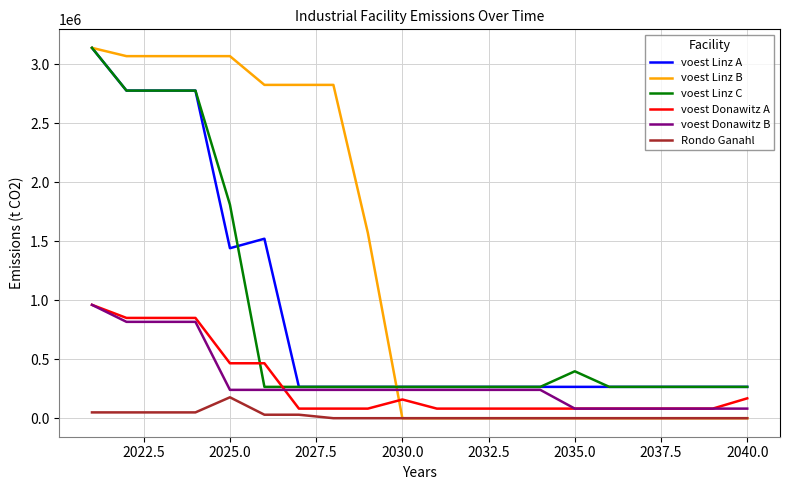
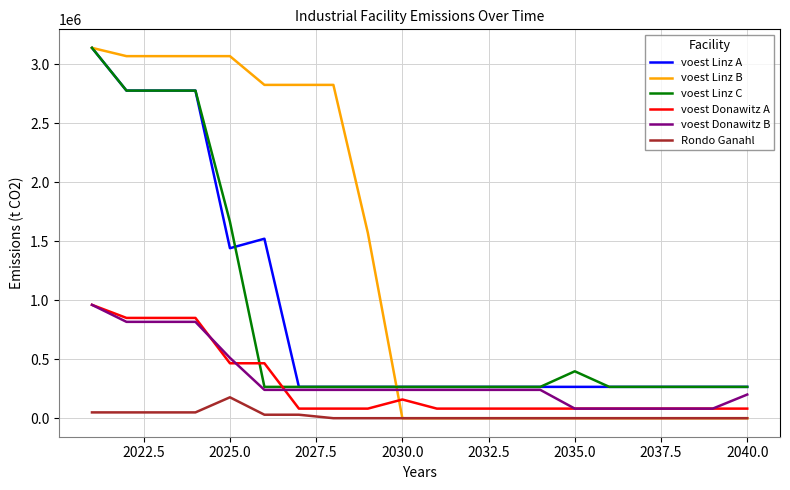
voest Linz C, 2025.0: 1810000 -> 1670000
voest Donawitz B, 2025.0: 240000 -> 510000
voest Donawitz A, 2040.0: 170000 -> 80000
voest Donawitz B, 2040.0: 80000 -> 200000
